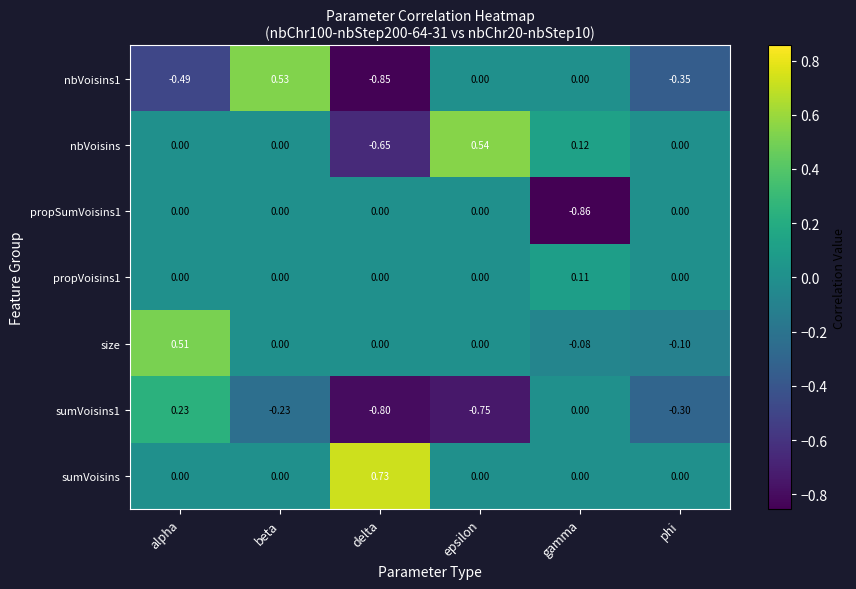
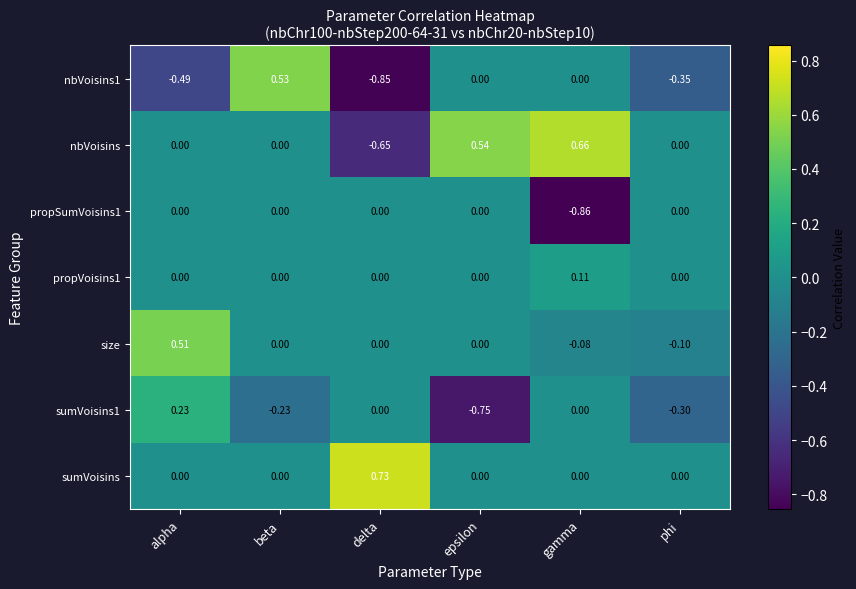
nbVoisins, gamma: 0.12 -> 0.66
sumVoisins1, delta: -0.80 -> 0.00
